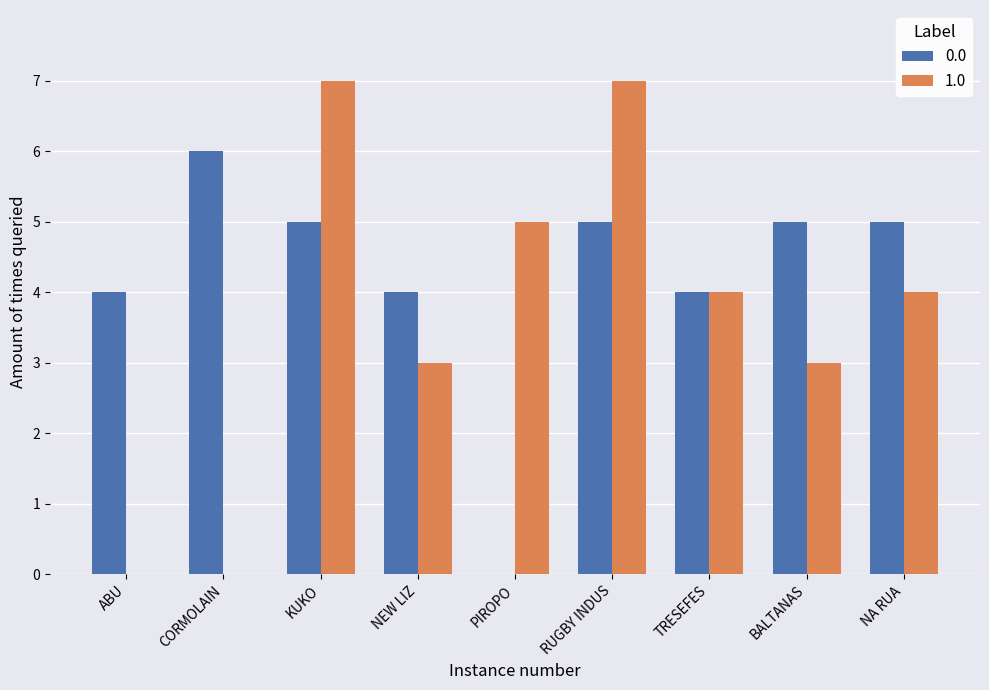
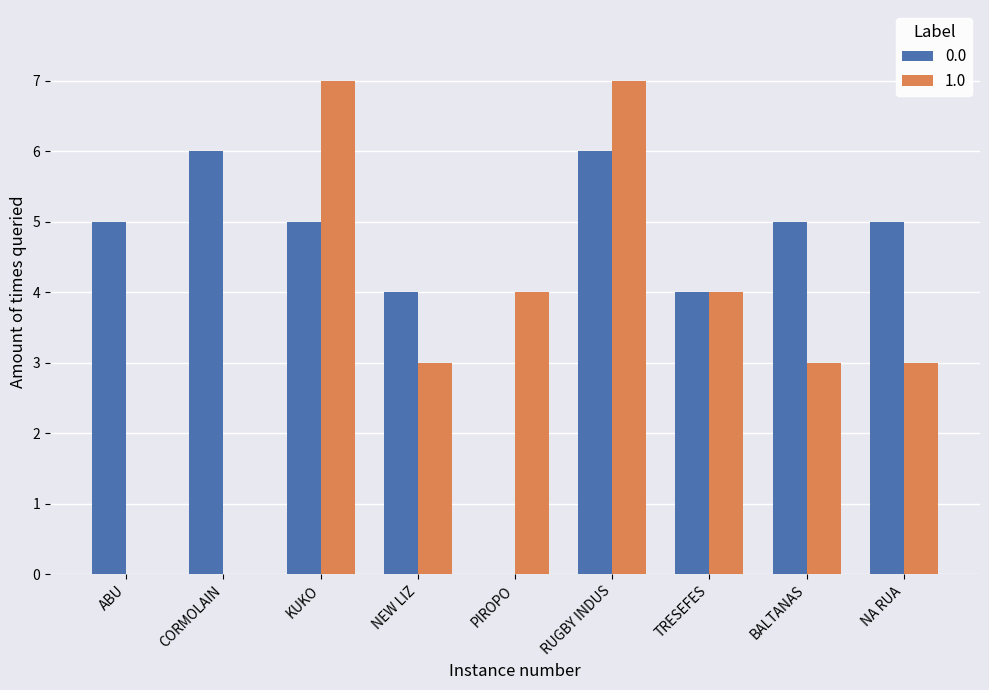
0.0, ABU: 4 -> 5
1.0, PIROPO: 5 -> 4
0.0, RUGBY INDUS: 5 -> 6
1.0, NA RUA: 4 -> 3
